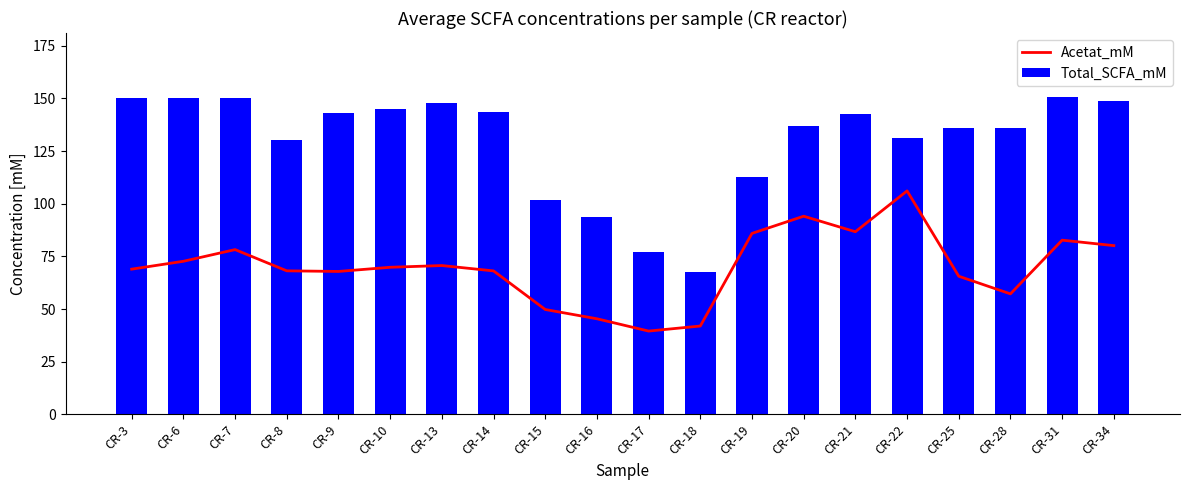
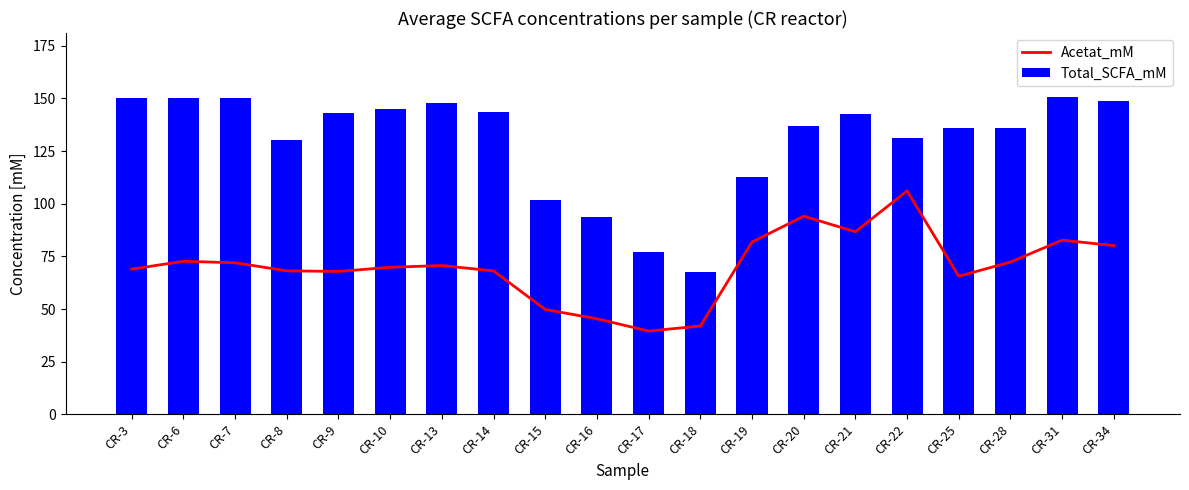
Acetat_mM, CR-7: 78 -> 72
Acetat_mM, CR-19: 86 -> 82
Acetat_mM, CR-28: 57 -> 72
